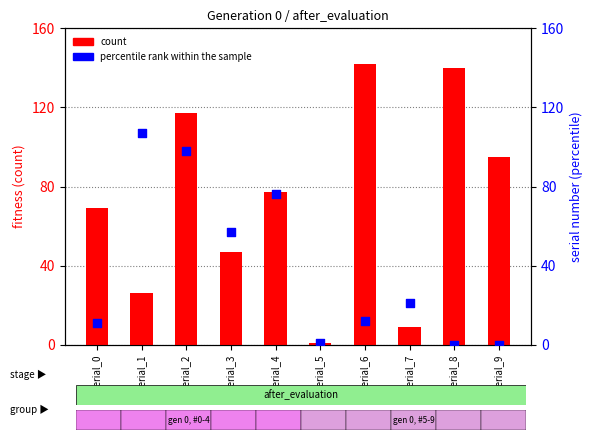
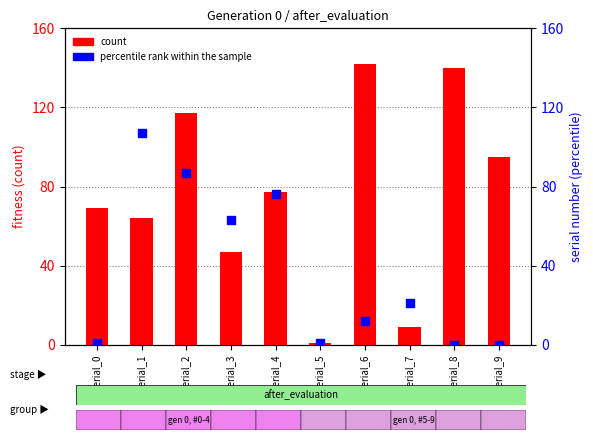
count, serial_1: 26 -> 64
percentile rank within the sample, serial_0: 11 -> 1
percentile rank within the sample, serial_2: 98 -> 87
percentile rank within the sample, serial_3: 57 -> 63
